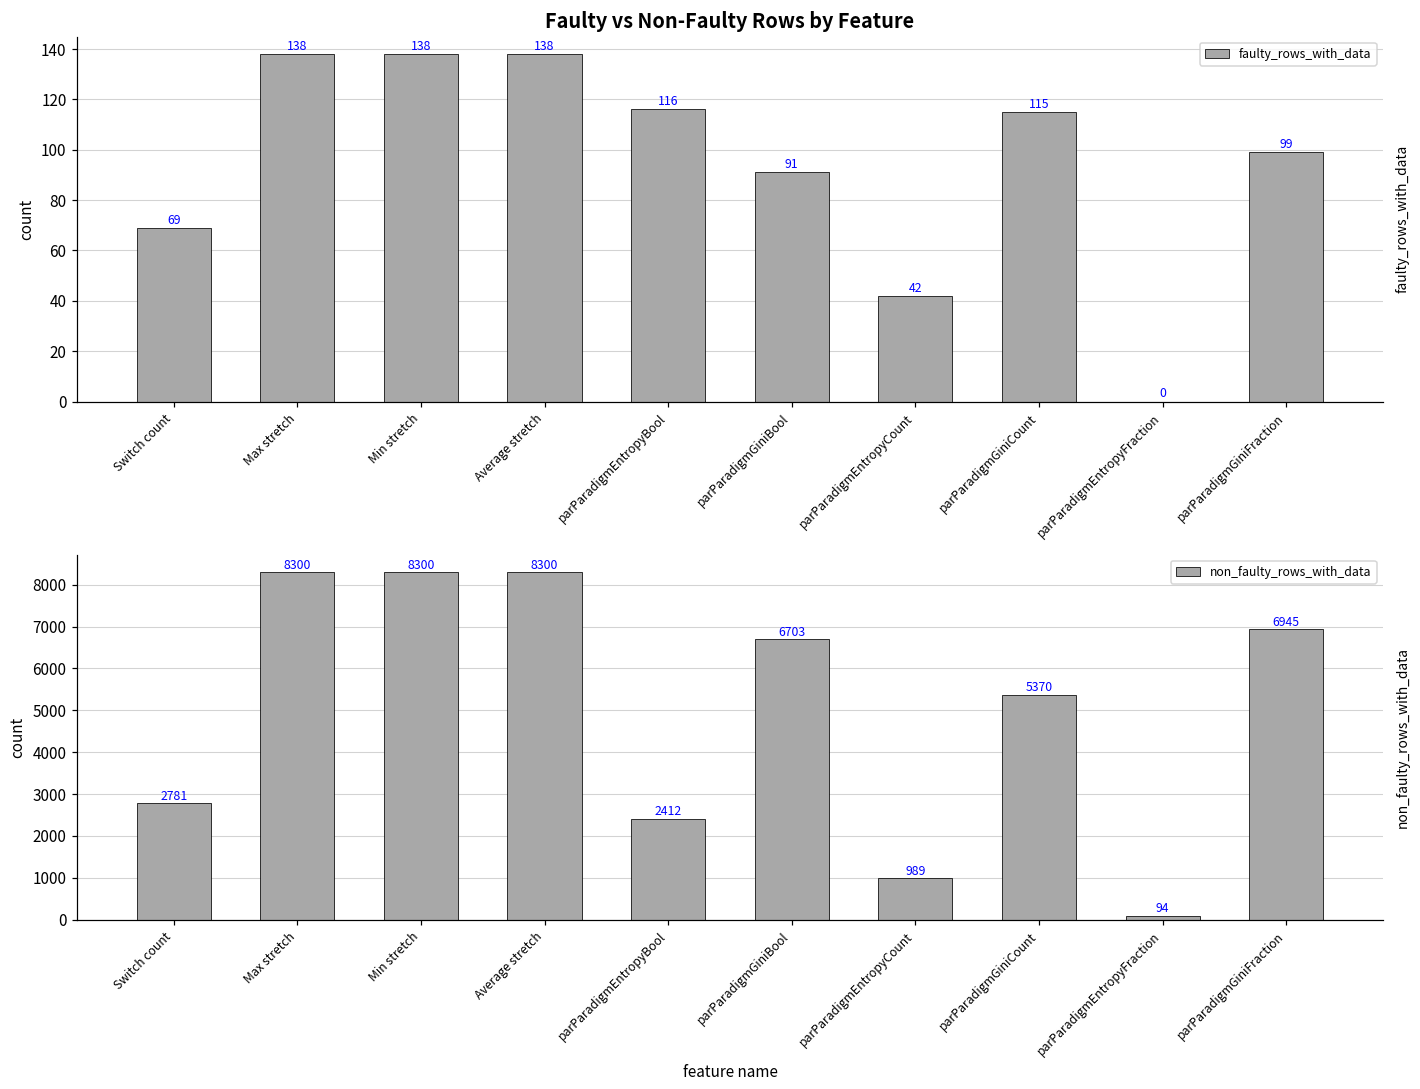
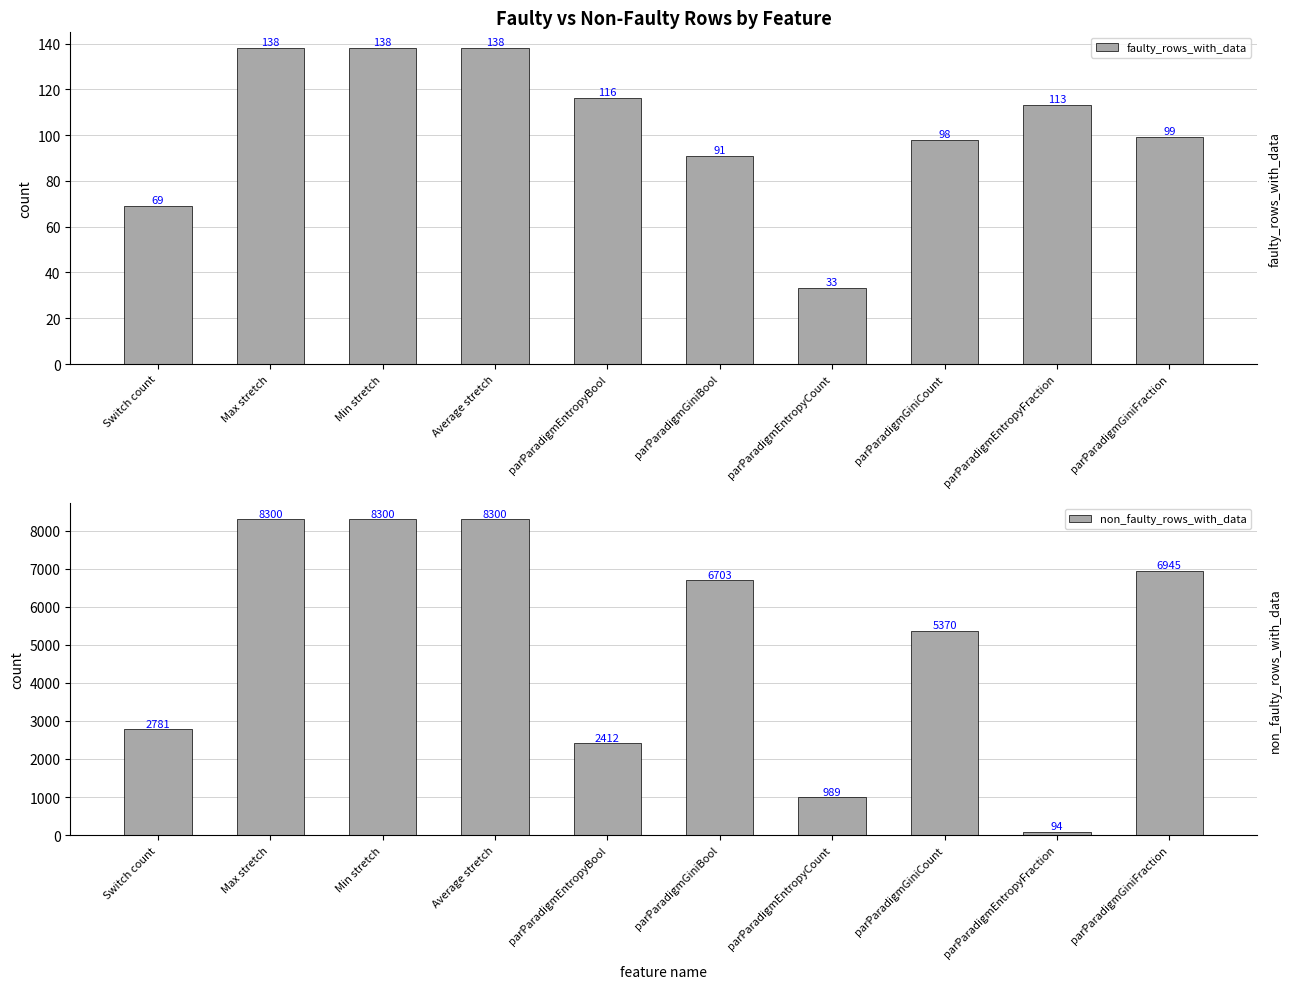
Faulty vs Non-Faulty Rows by Feature, parParadigmEntropyCount: 42 -> 33
Faulty vs Non-Faulty Rows by Feature, parParadigmGiniCount: 115 -> 98
Faulty vs Non-Faulty Rows by Feature, parParadigmEntropyFraction: 0 -> 113
